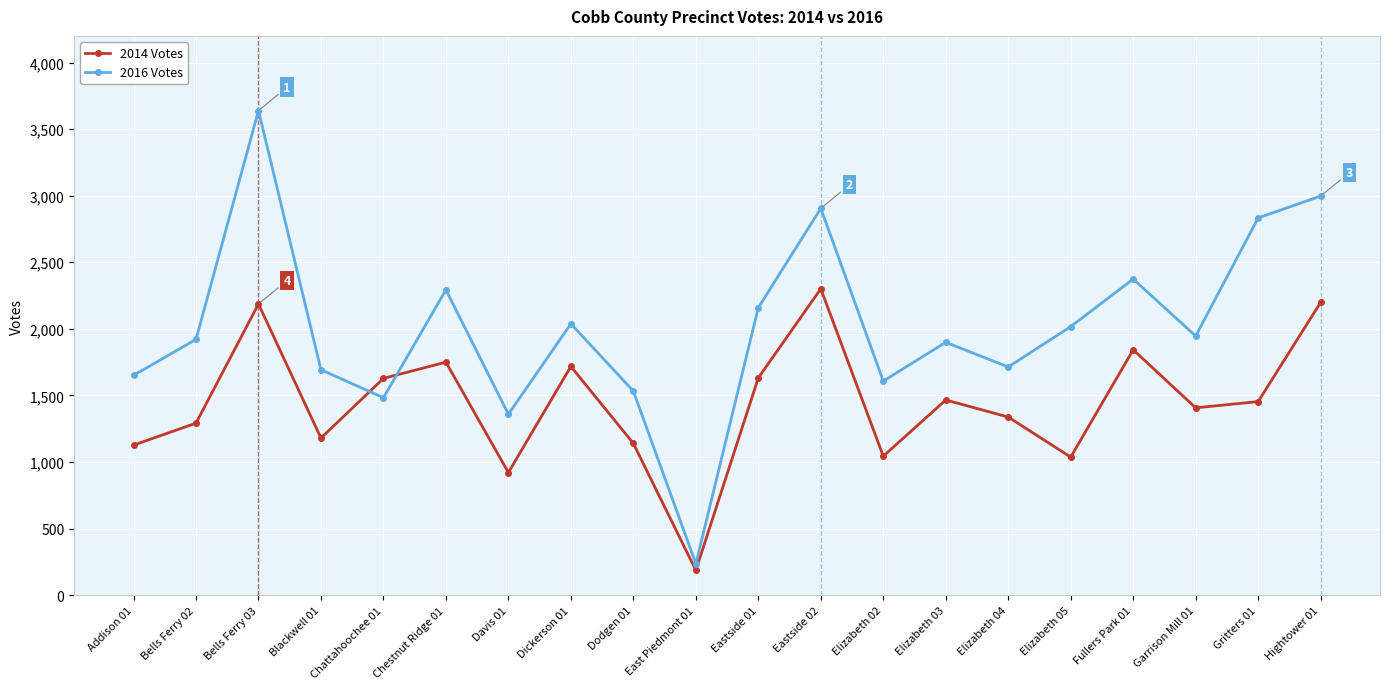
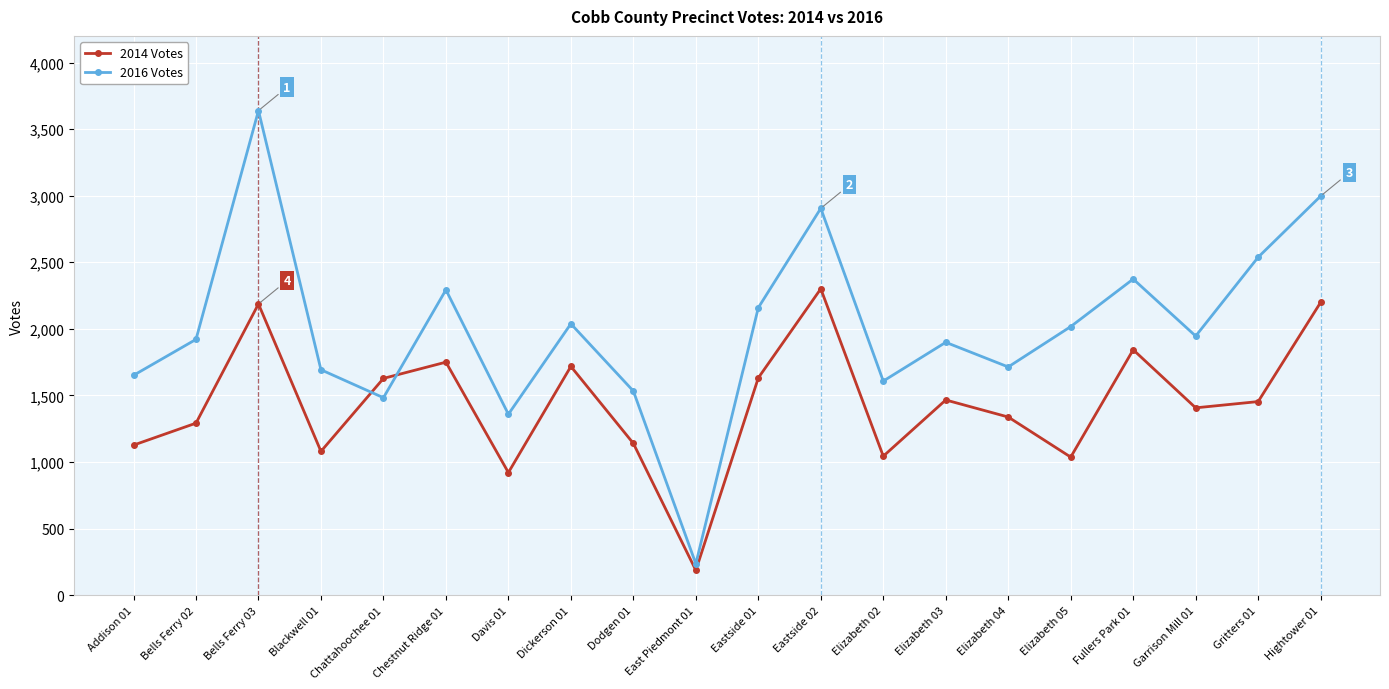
2014 Votes, Blackwell 01: 1,180 -> 1,080
2016 Votes, Gritters 01: 2,830 -> 2,540
